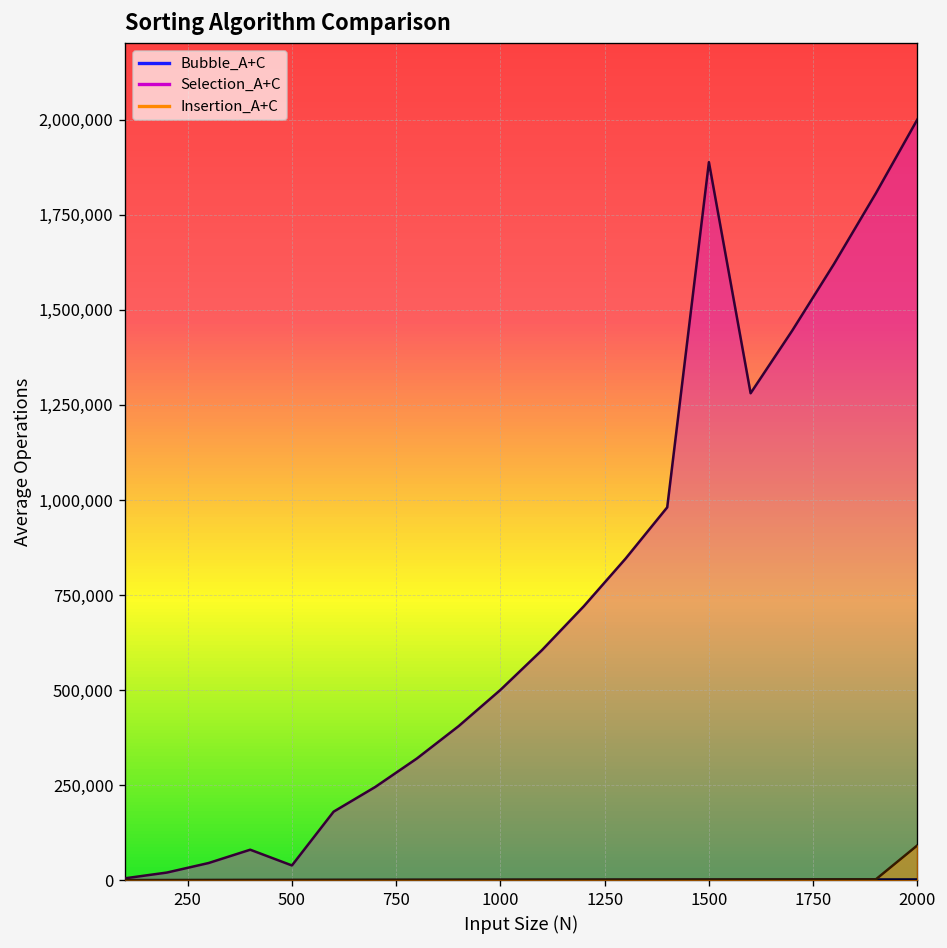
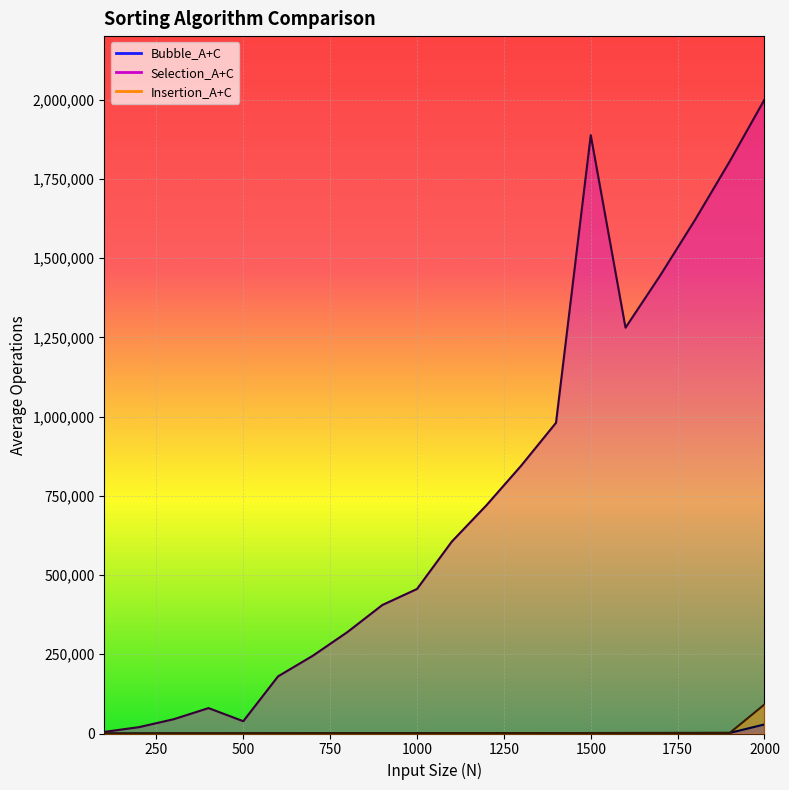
Selection_A+C, 1000: 500,000 -> 460,000
Bubble_A+C, 2000: 0 -> 30,000
